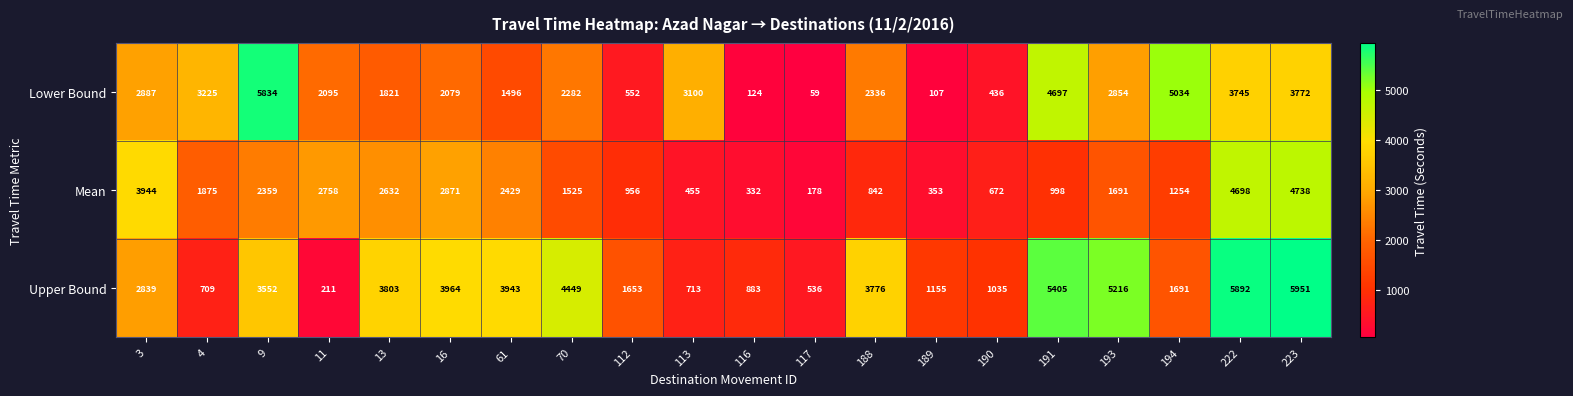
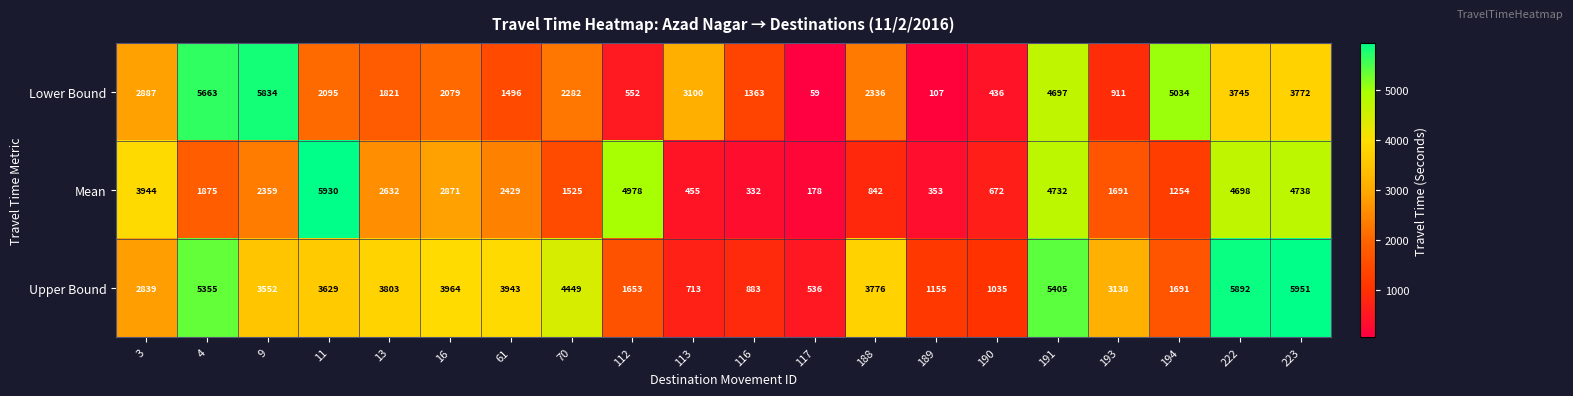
Lower Bound, 4: 3225 -> 5663
Lower Bound, 116: 124 -> 1363
Lower Bound, 193: 2854 -> 911
Mean, 11: 2758 -> 5930
Mean, 112: 956 -> 4978
Mean, 191: 998 -> 4732
Upper Bound, 4: 709 -> 5355
Upper Bound, 11: 211 -> 3629
Upper Bound, 193: 5216 -> 3138
